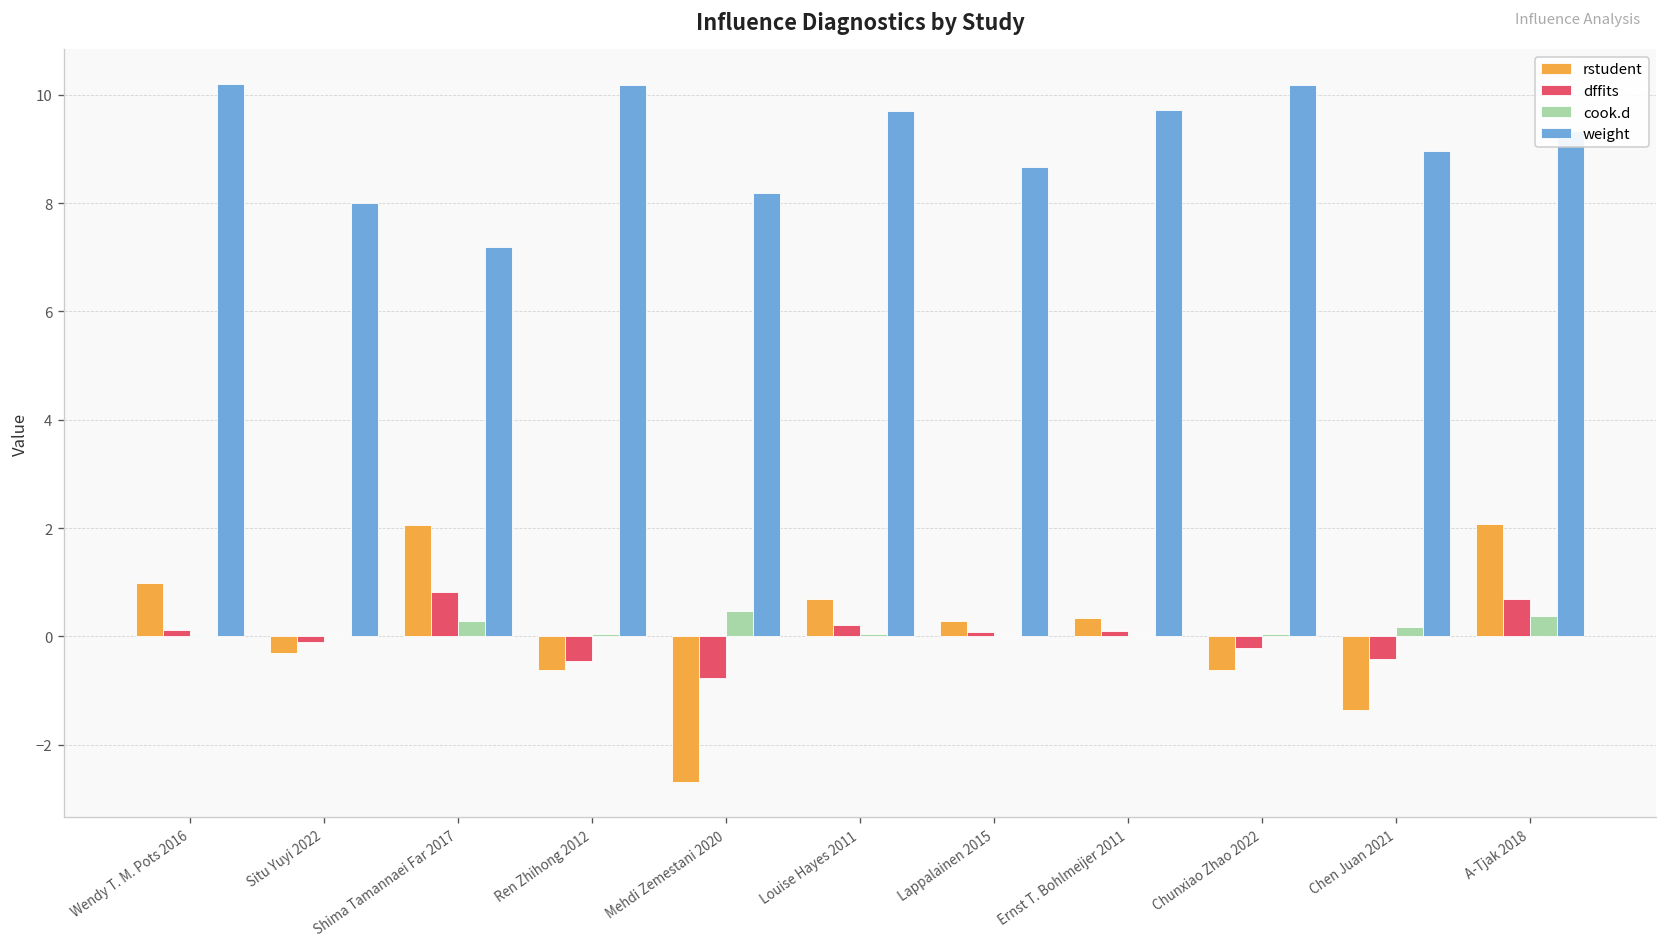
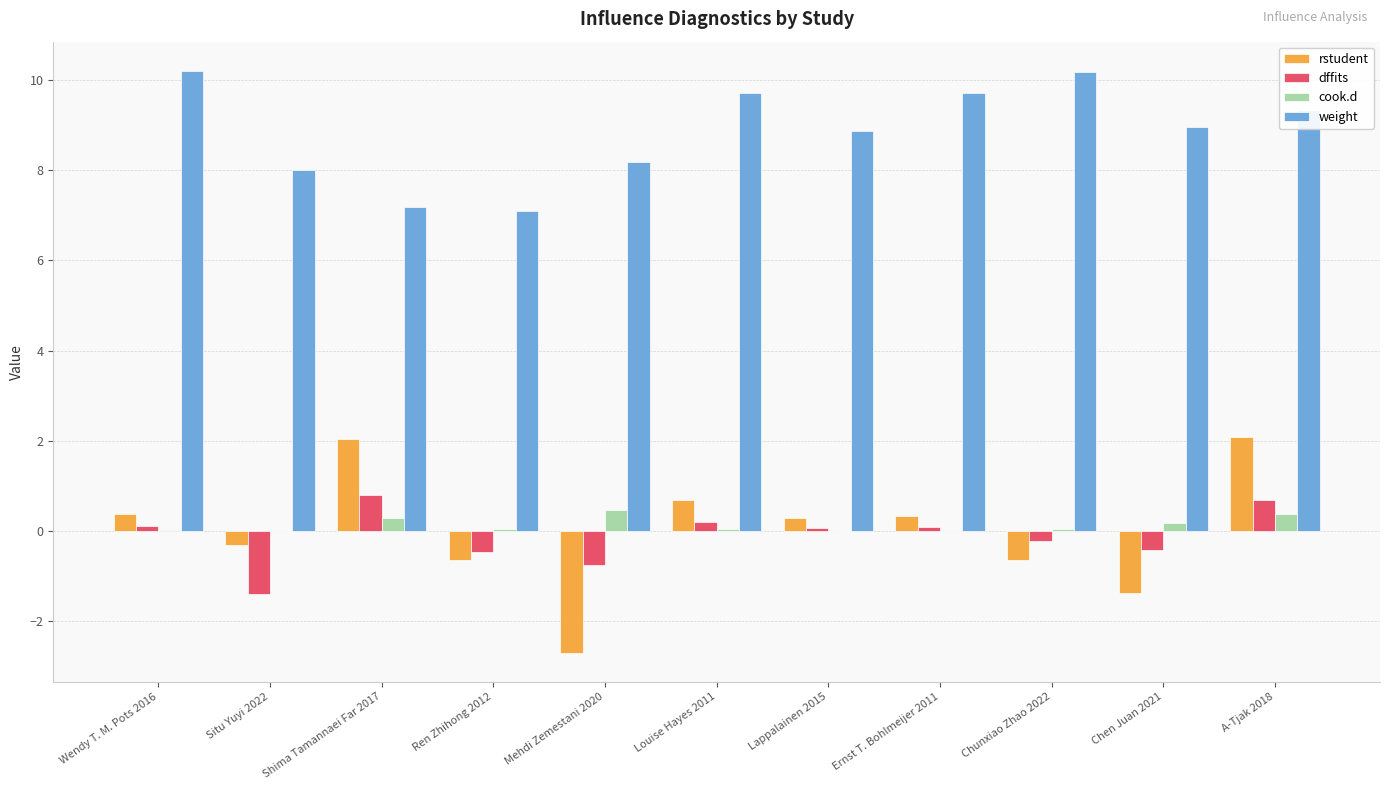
rstudent, Wendy T. M. Pots 2016: 1.0 -> 0.4
dffits, Situ Yuyi 2022: -0.1 -> -1.4
weight, Ren Zhihong 2012: 10.2 -> 7.1
weight, Lappalainen 2015: 8.7 -> 8.9
